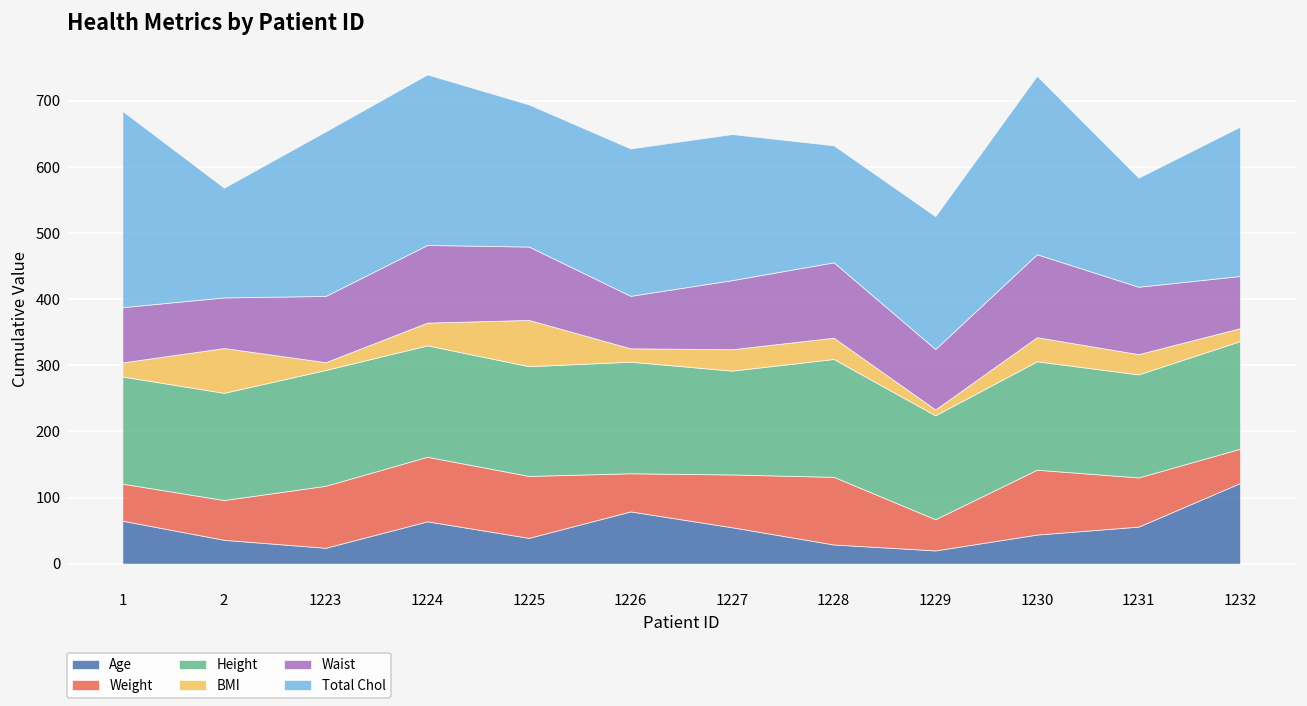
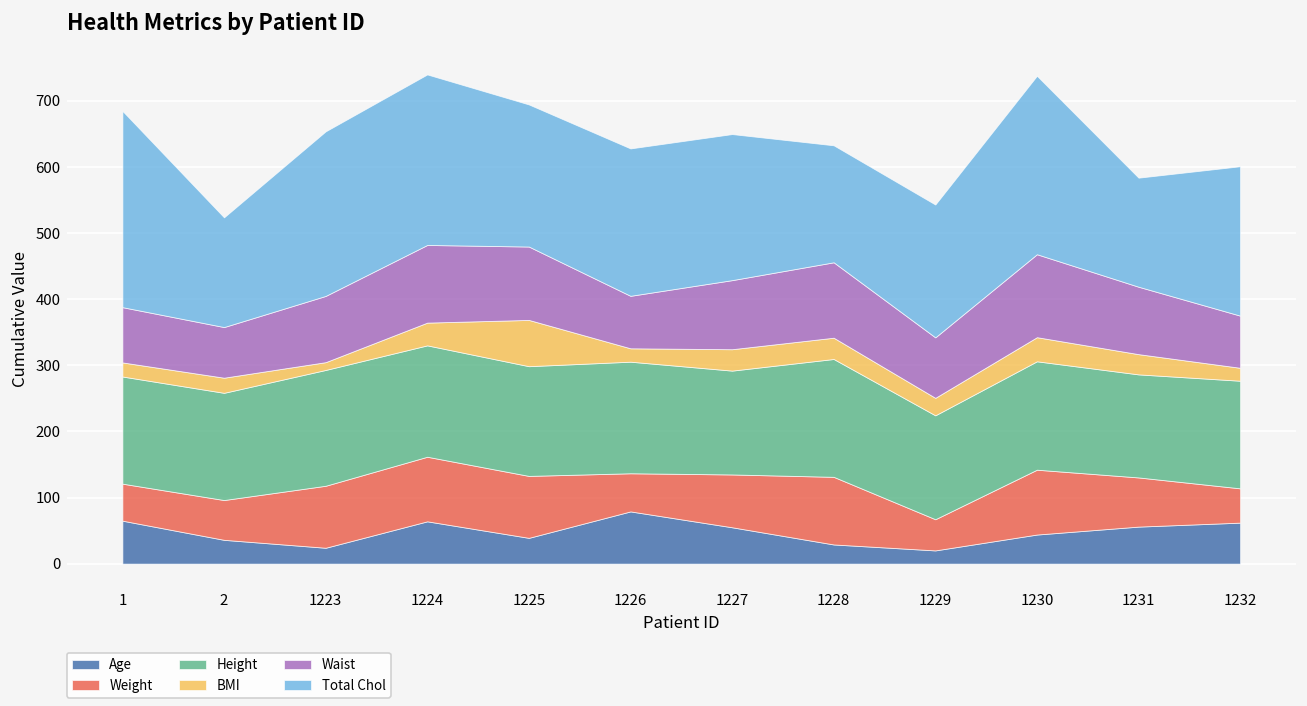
BMI, 2: 70 -> 20
BMI, 1229: 10 -> 30
Age, 1232: 120 -> 60
